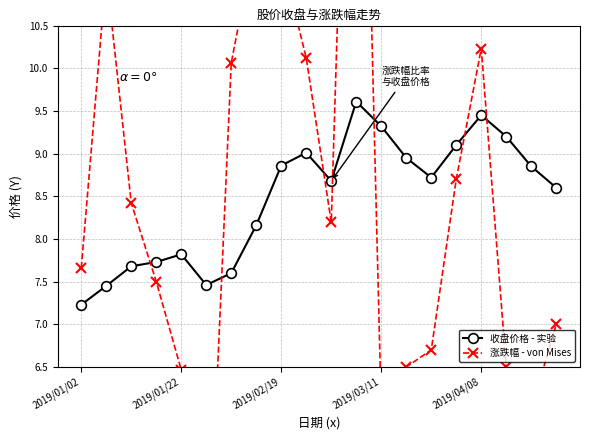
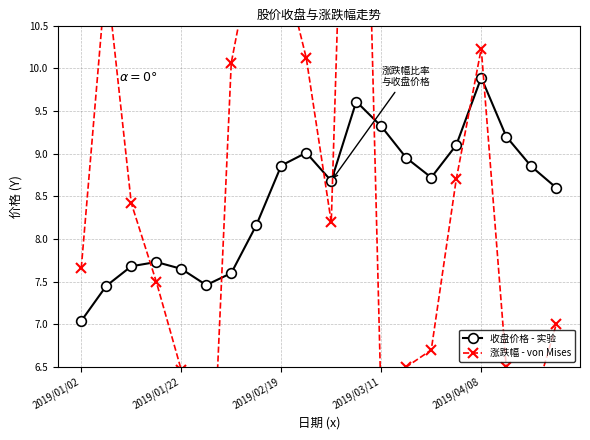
收盘价格 - 实验, 2019/01/02: 7.2 -> 7.0
收盘价格 - 实验, 2019/01/22: 7.8 -> 7.7
收盘价格 - 实验, 2019/04/08: 9.5 -> 9.9
